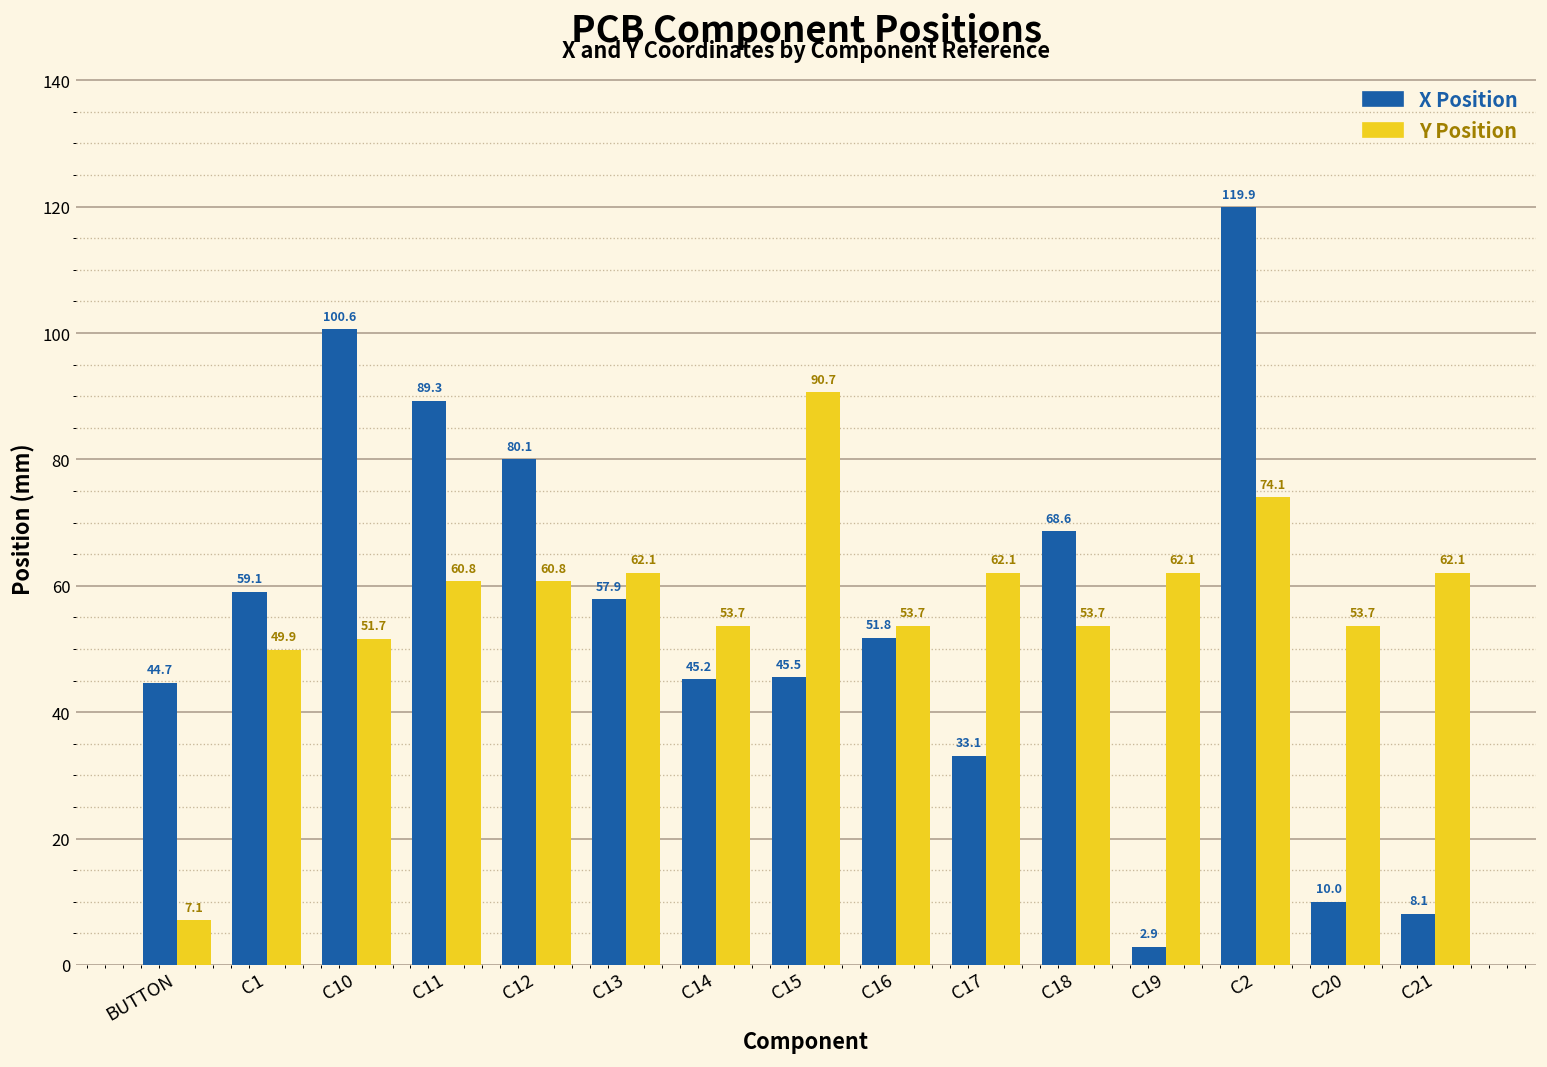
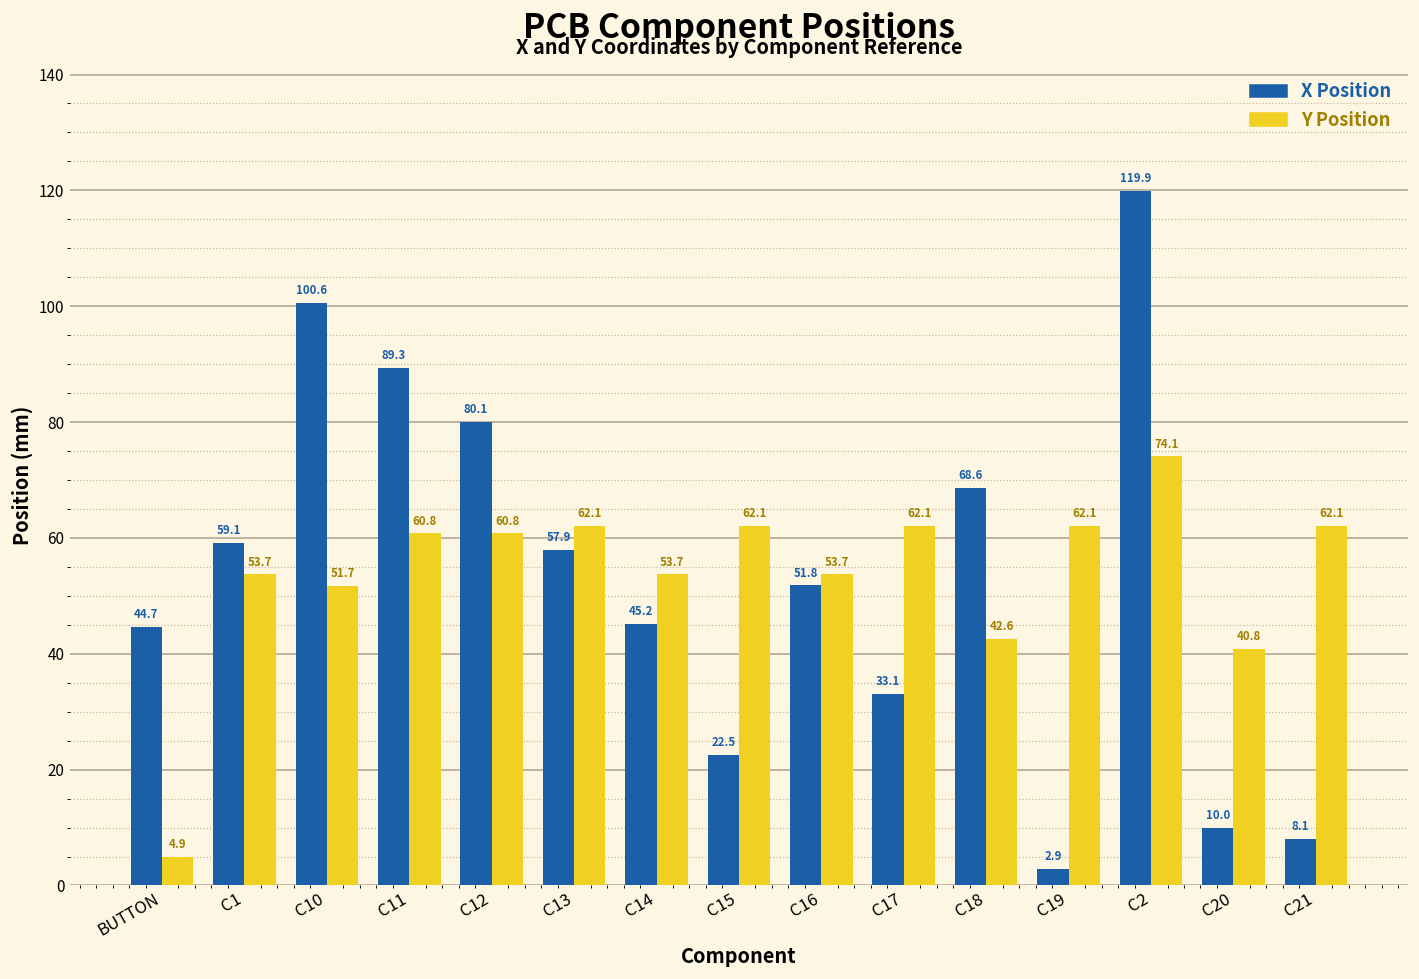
Y Position, BUTTON: 7.1 -> 4.9
Y Position, C1: 49.9 -> 53.7
X Position, C15: 45.5 -> 22.5
Y Position, C15: 90.7 -> 62.1
Y Position, C18: 53.7 -> 42.6
Y Position, C20: 53.7 -> 40.8
